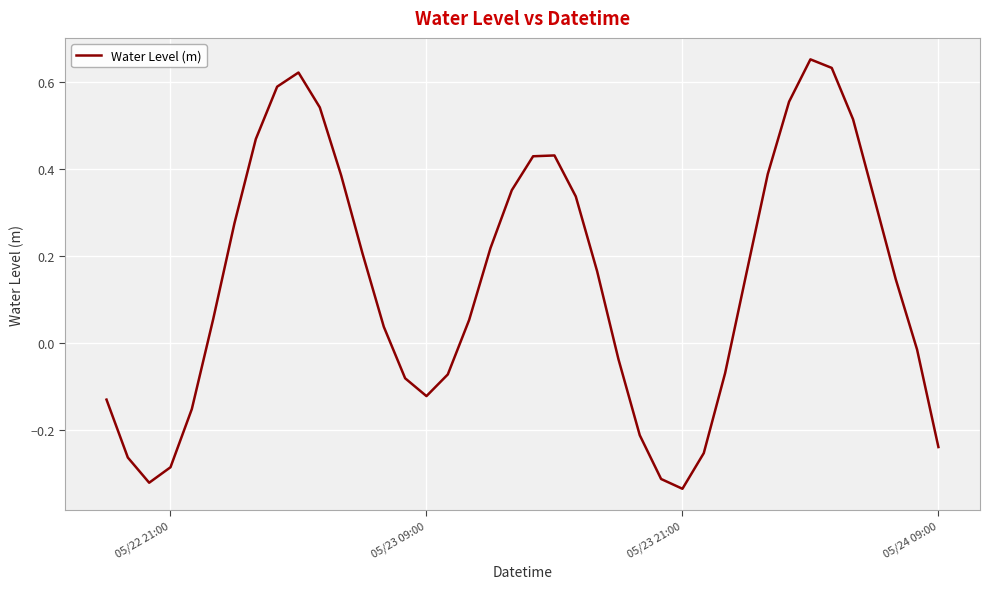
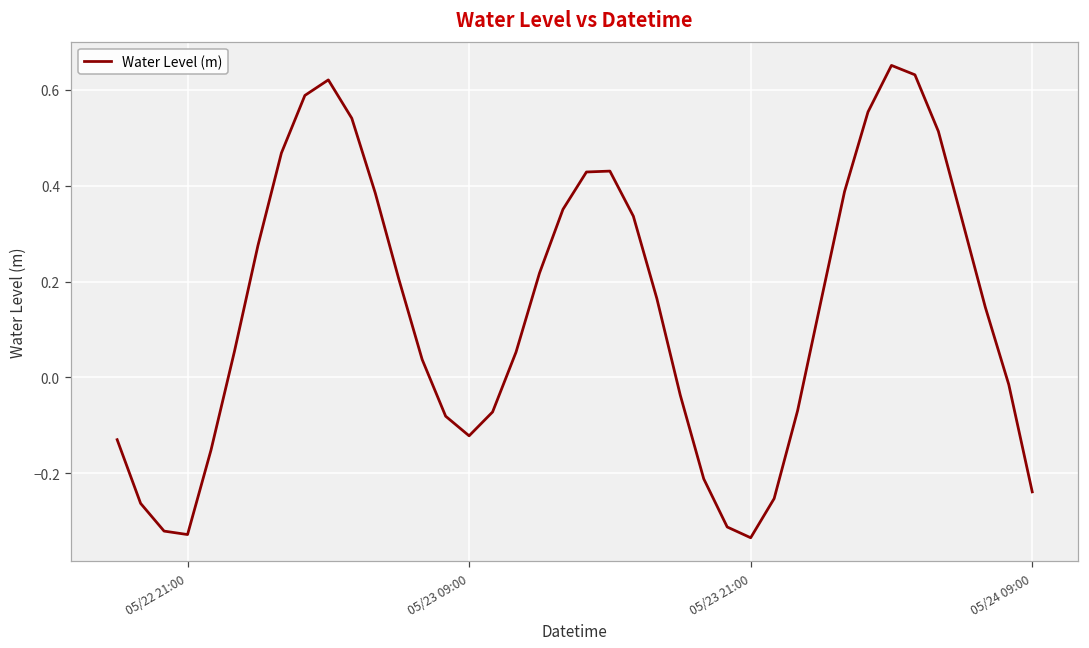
05/22 21:00: -0.29 -> -0.33
